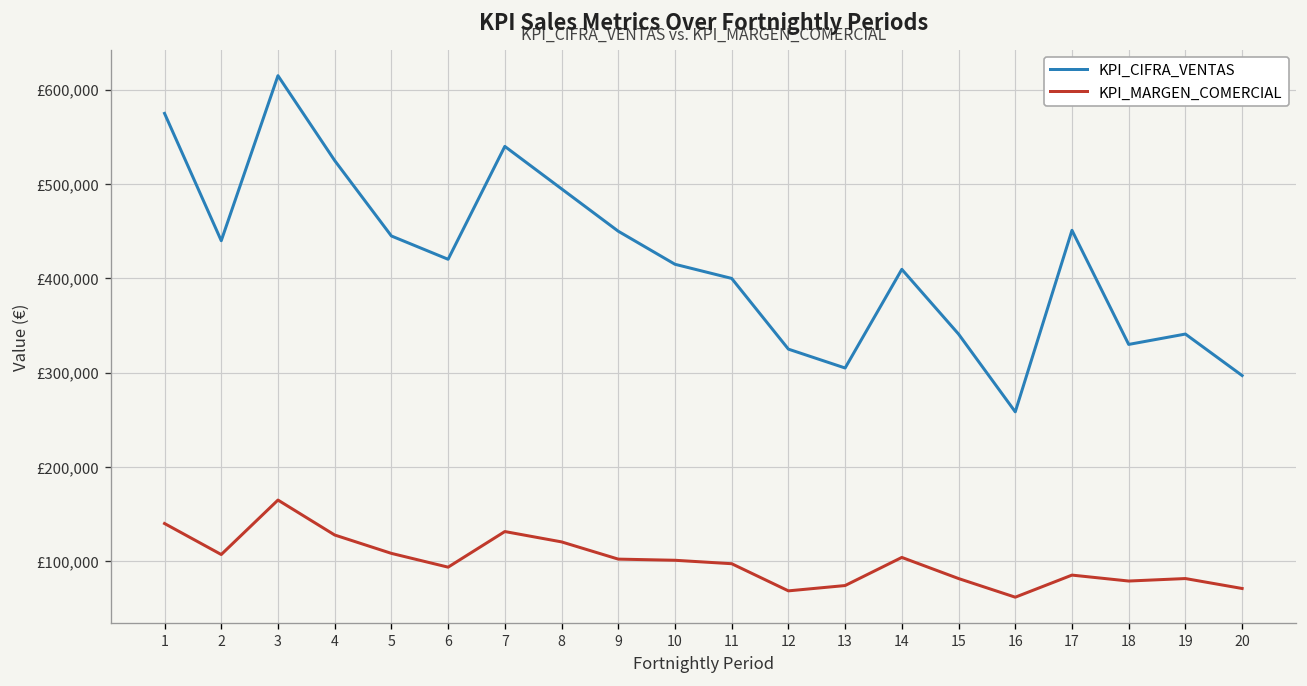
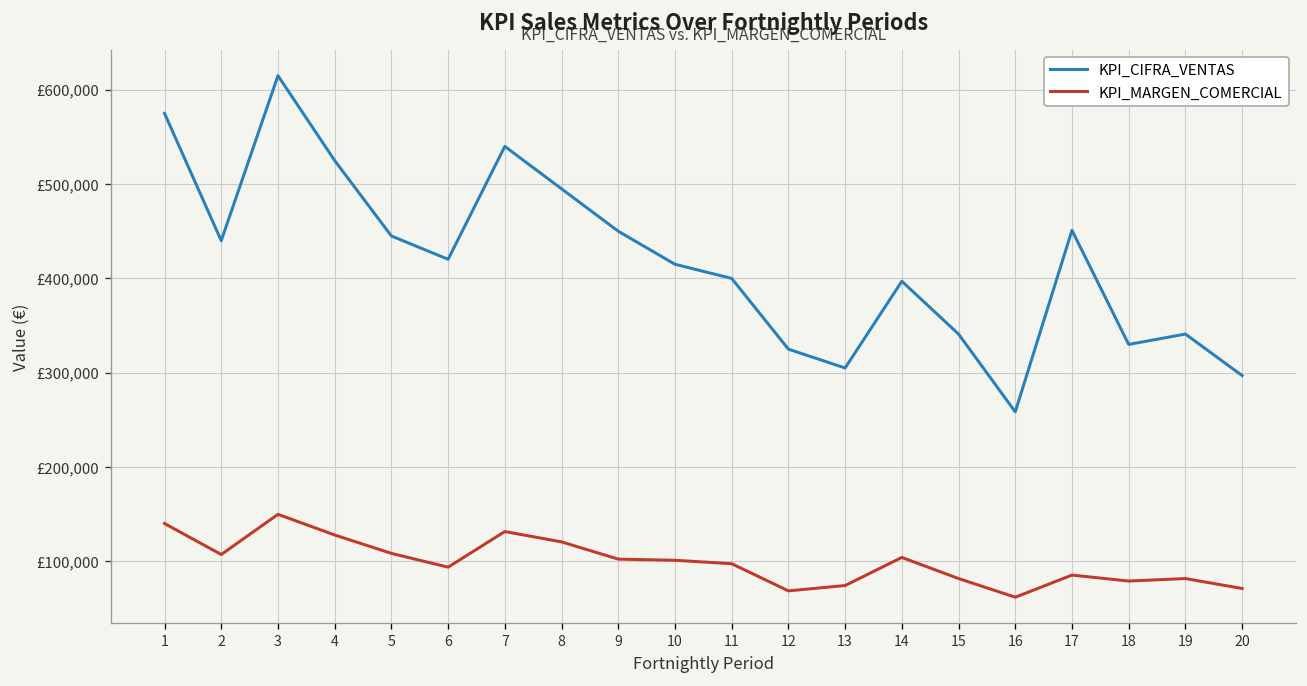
KPI_MARGEN_COMERCIAL, 3: £160,000 -> £150,000
KPI_CIFRA_VENTAS, 14: £410,000 -> £400,000
